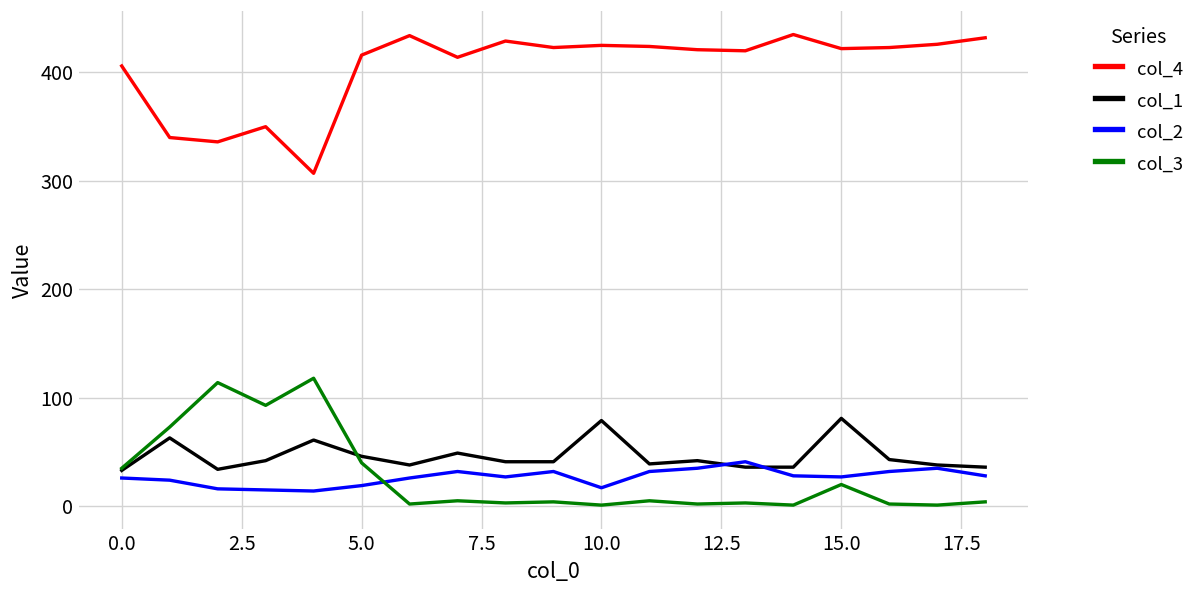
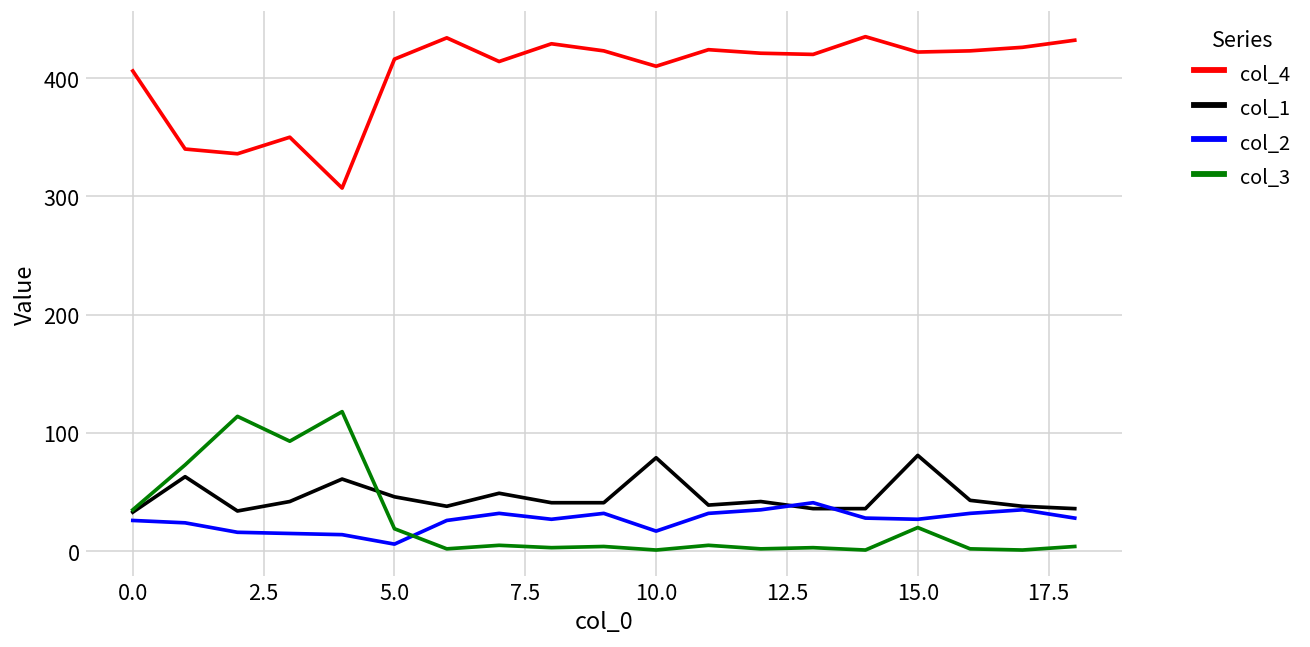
col_2, 5.0: 20 -> 10
col_3, 5.0: 40 -> 20
col_4, 10.0: 430 -> 410
